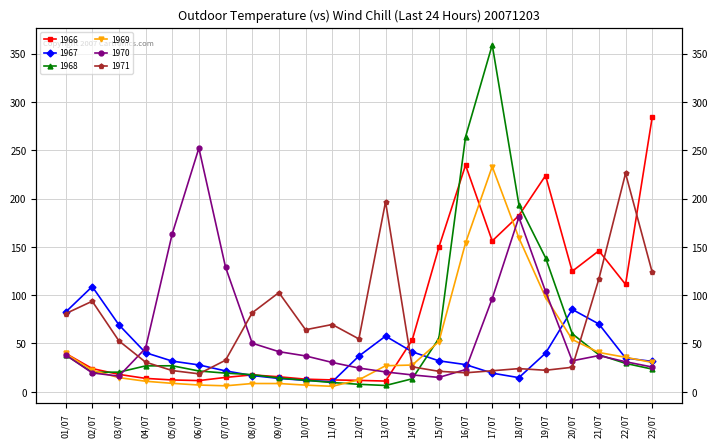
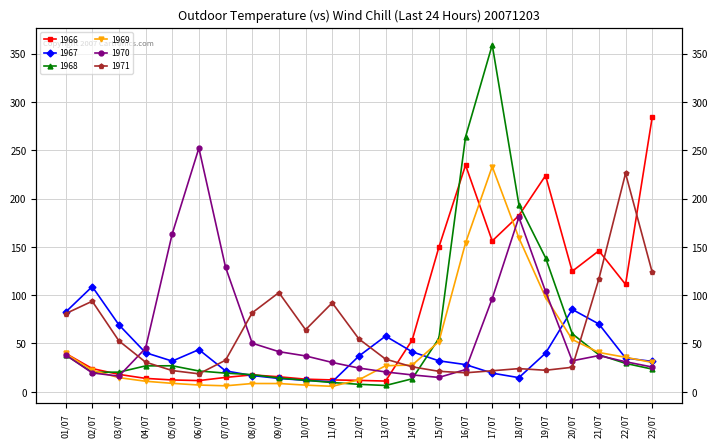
1967, 06/07: 30 -> 40
1971, 11/07: 70 -> 90
1971, 13/07: 200 -> 30
